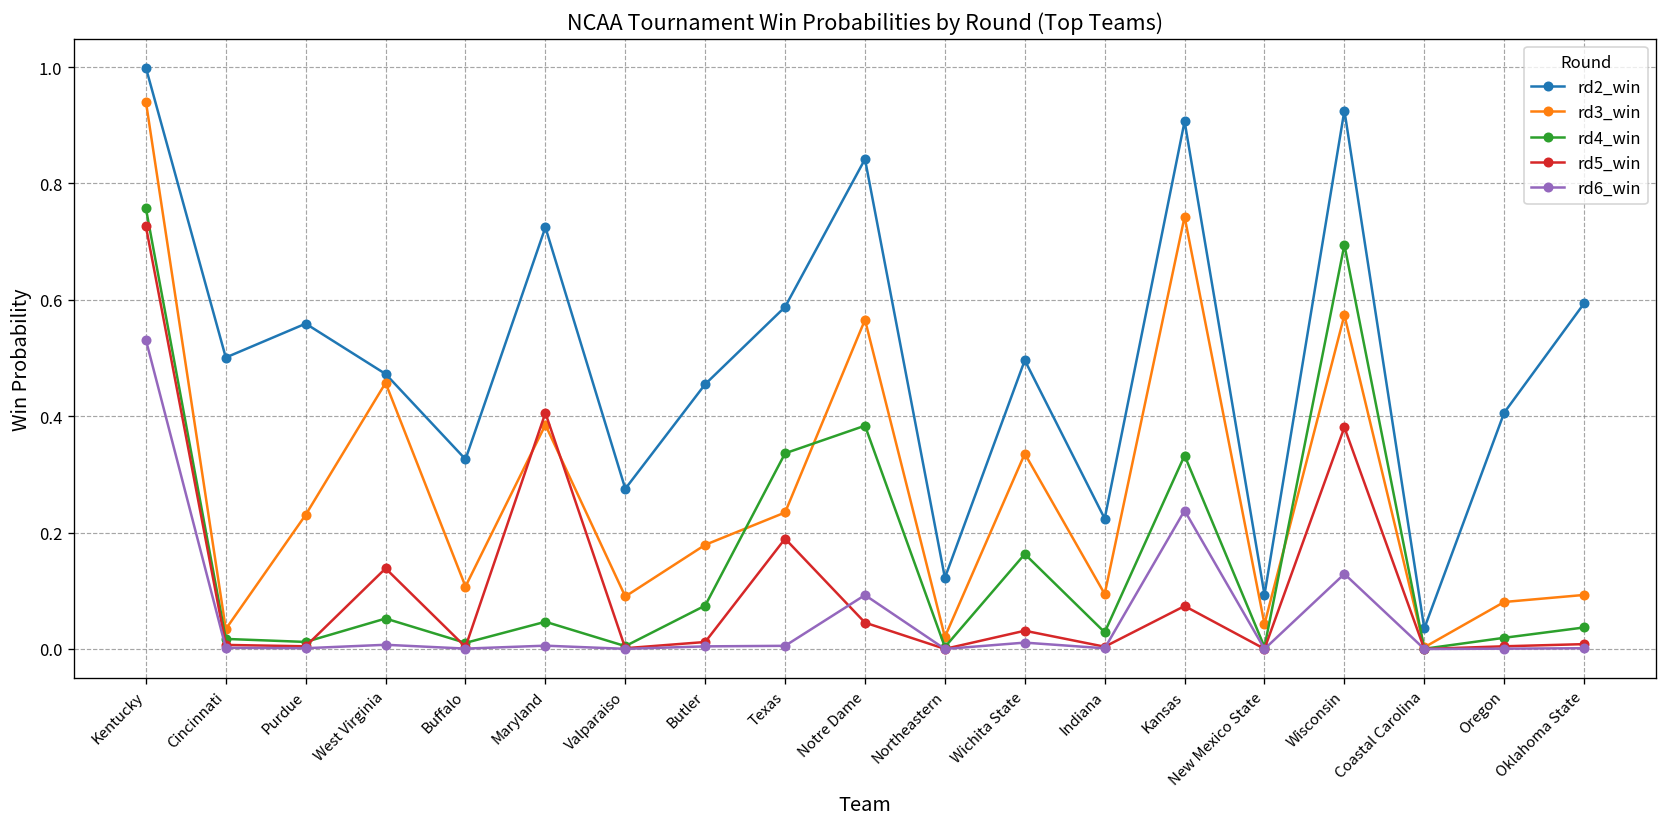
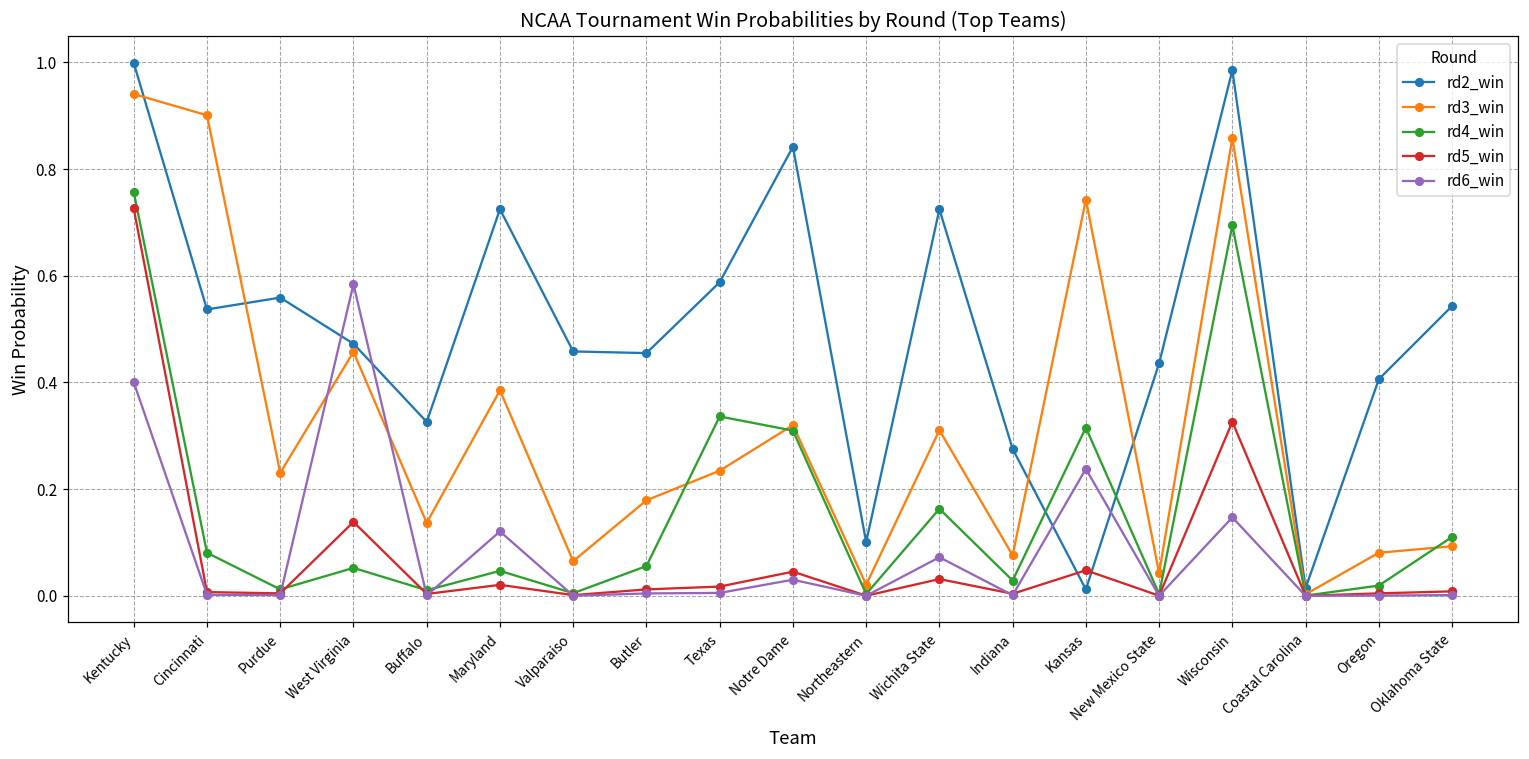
rd6_win, Kentucky: 0.53 -> 0.40
rd2_win, Cincinnati: 0.50 -> 0.54
rd3_win, Cincinnati: 0.03 -> 0.90
rd4_win, Cincinnati: 0.02 -> 0.08
rd6_win, West Virginia: 0.01 -> 0.58
rd3_win, Buffalo: 0.11 -> 0.14
rd5_win, Maryland: 0.41 -> 0.02
rd6_win, Maryland: 0.01 -> 0.12
rd2_win, Valparaiso: 0.28 -> 0.46
rd3_win, Valparaiso: 0.09 -> 0.07
rd4_win, Butler: 0.07 -> 0.06
rd5_win, Texas: 0.19 -> 0.02
rd3_win, Notre Dame: 0.57 -> 0.32
rd4_win, Notre Dame: 0.38 -> 0.31
rd6_win, Notre Dame: 0.09 -> 0.03
rd2_win, Northeastern: 0.12 -> 0.10
rd2_win, Wichita State: 0.50 -> 0.72
rd3_win, Wichita State: 0.34 -> 0.31
rd6_win, Wichita State: 0.01 -> 0.07
rd2_win, Indiana: 0.22 -> 0.28
rd3_win, Indiana: 0.09 -> 0.08
rd2_win, Kansas: 0.91 -> 0.01
rd4_win, Kansas: 0.33 -> 0.32
rd5_win, Kansas: 0.07 -> 0.05
rd2_win, New Mexico State: 0.09 -> 0.44
rd2_win, Wisconsin: 0.93 -> 0.99
rd3_win, Wisconsin: 0.57 -> 0.86
rd5_win, Wisconsin: 0.38 -> 0.33
rd6_win, Wisconsin: 0.13 -> 0.15
rd2_win, Coastal Carolina: 0.04 -> 0.01
rd2_win, Oklahoma State: 0.59 -> 0.54
rd4_win, Oklahoma State: 0.04 -> 0.11
